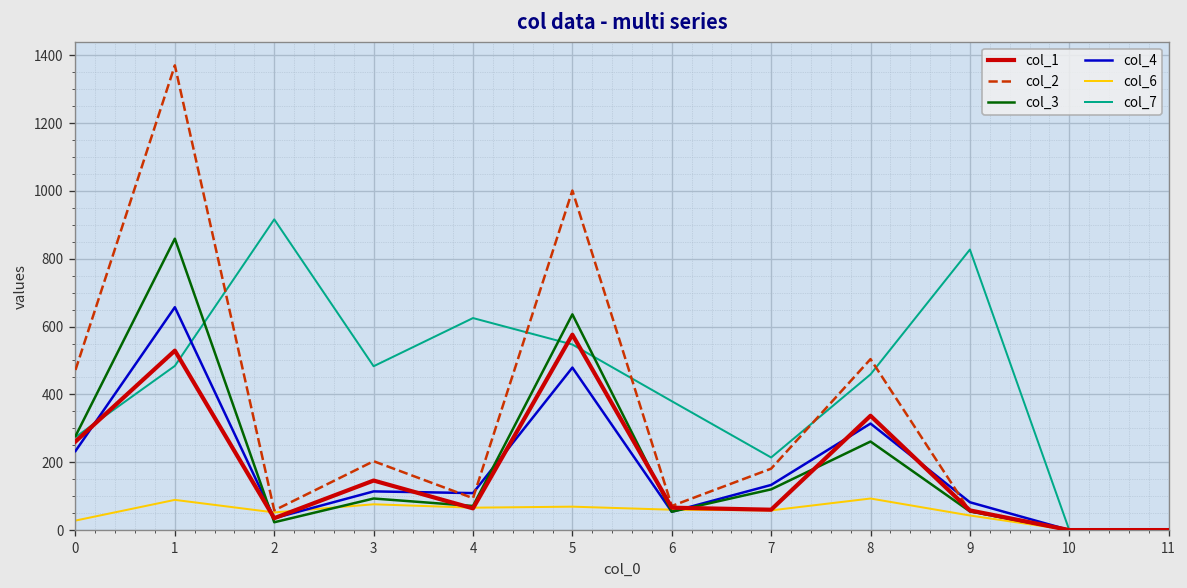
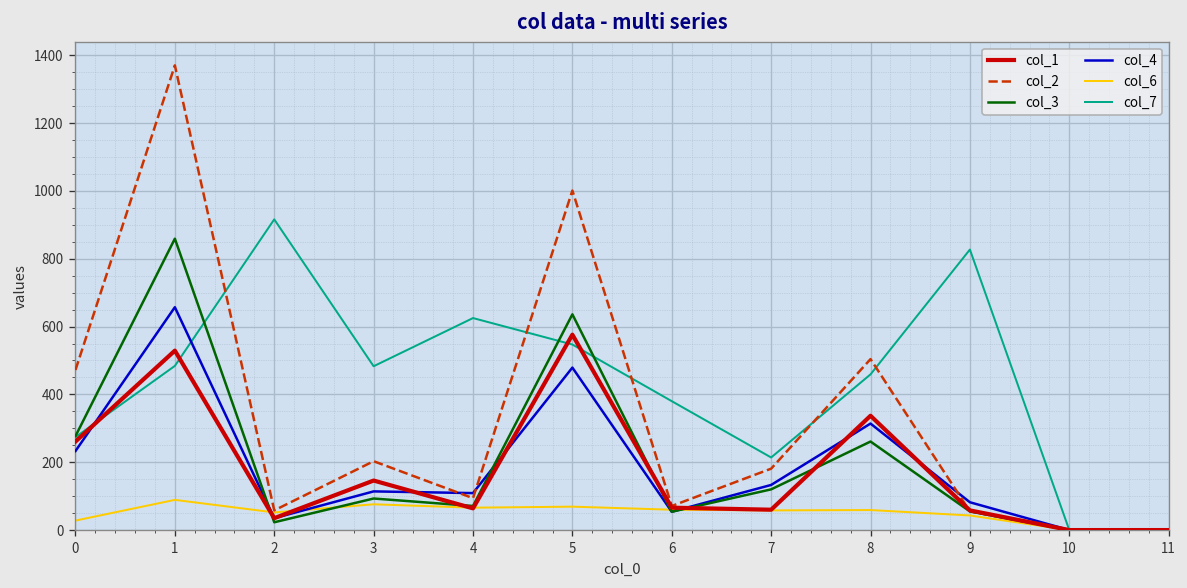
col_6, 8: 90 -> 60
